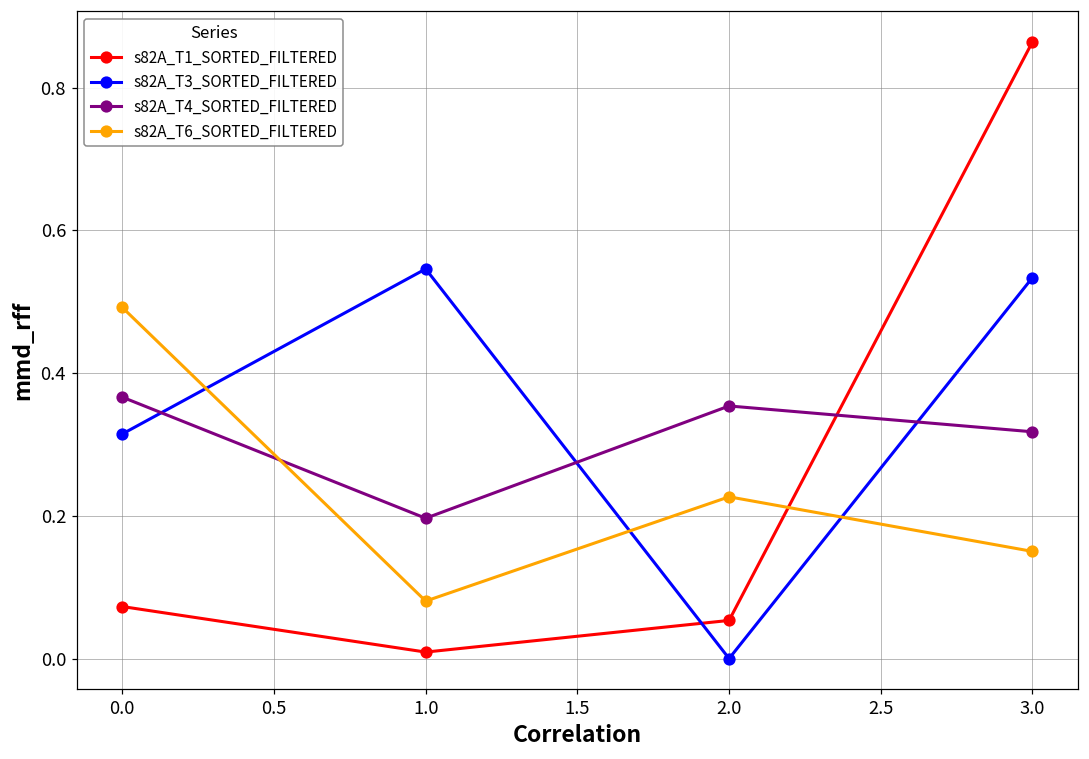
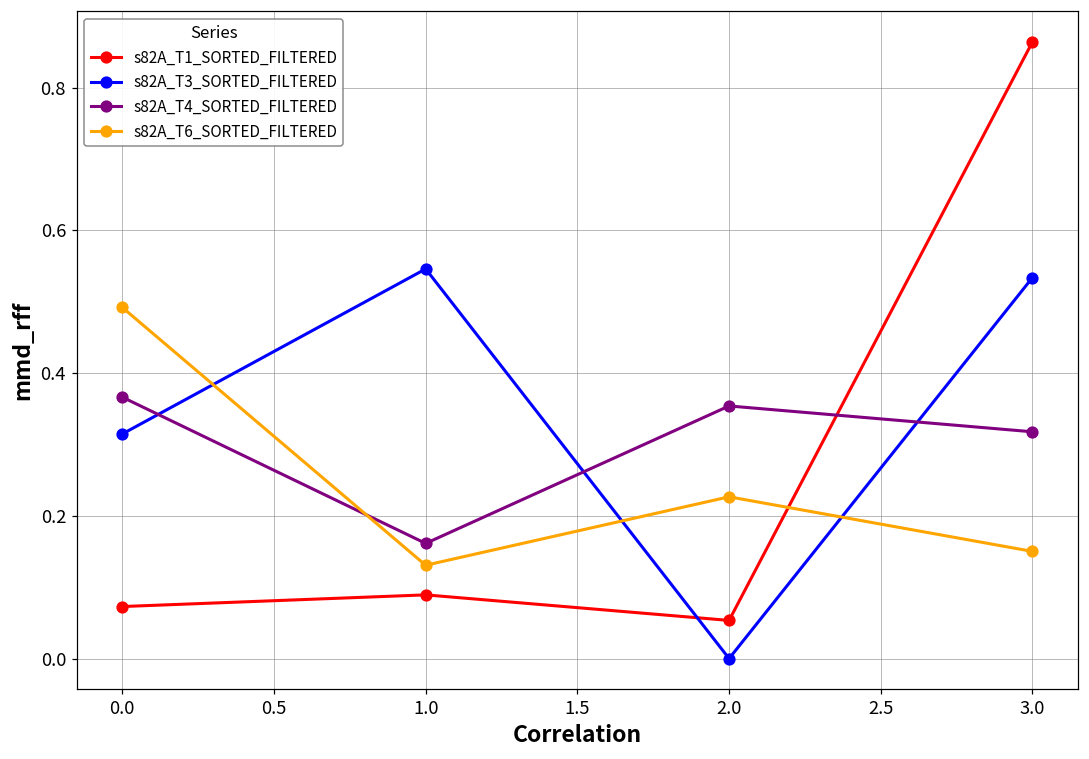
s82A_T1_SORTED_FILTERED, 1.0: 0.01 -> 0.09
s82A_T4_SORTED_FILTERED, 1.0: 0.20 -> 0.16
s82A_T6_SORTED_FILTERED, 1.0: 0.08 -> 0.13
